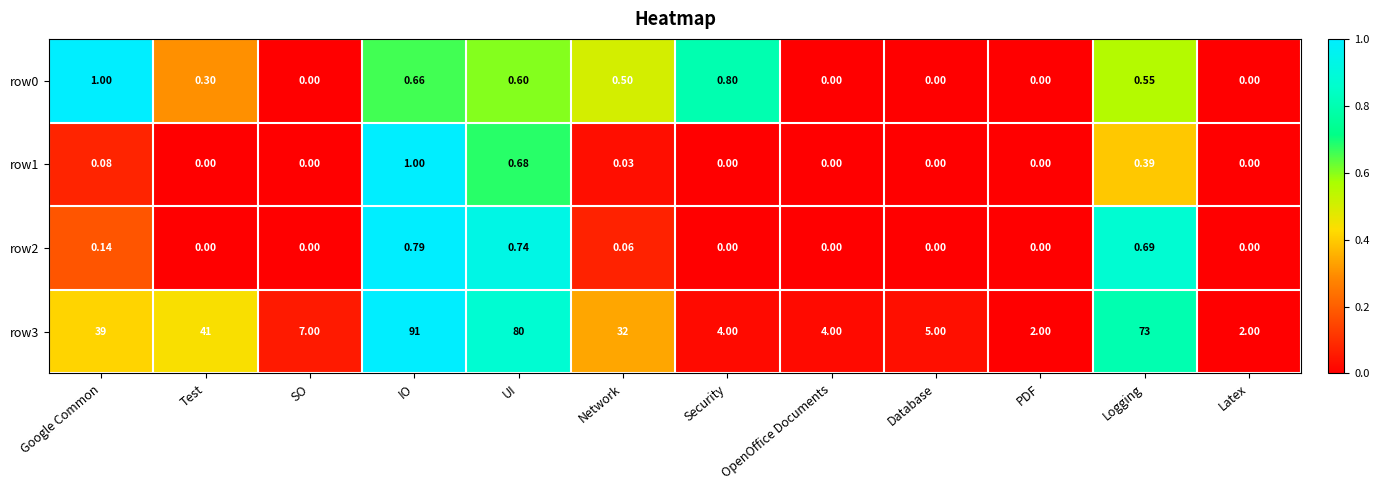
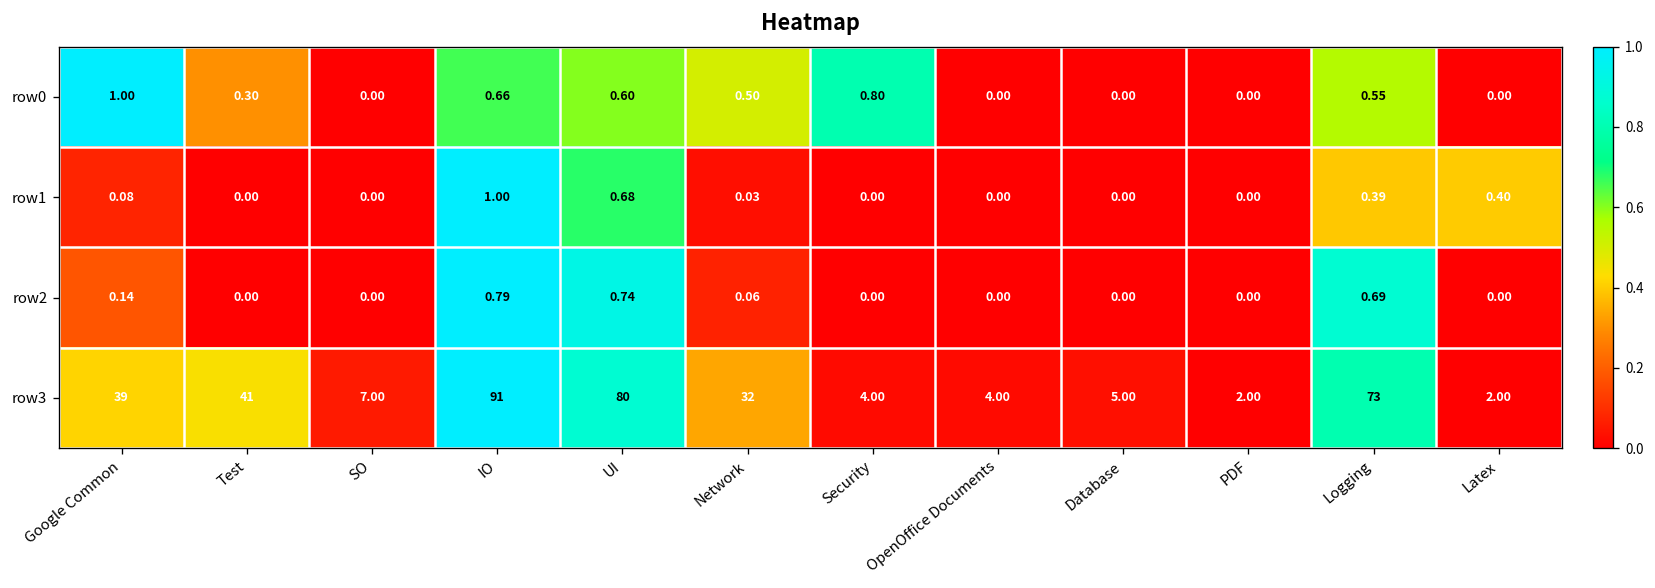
row1, Latex: 0.00 -> 0.40
